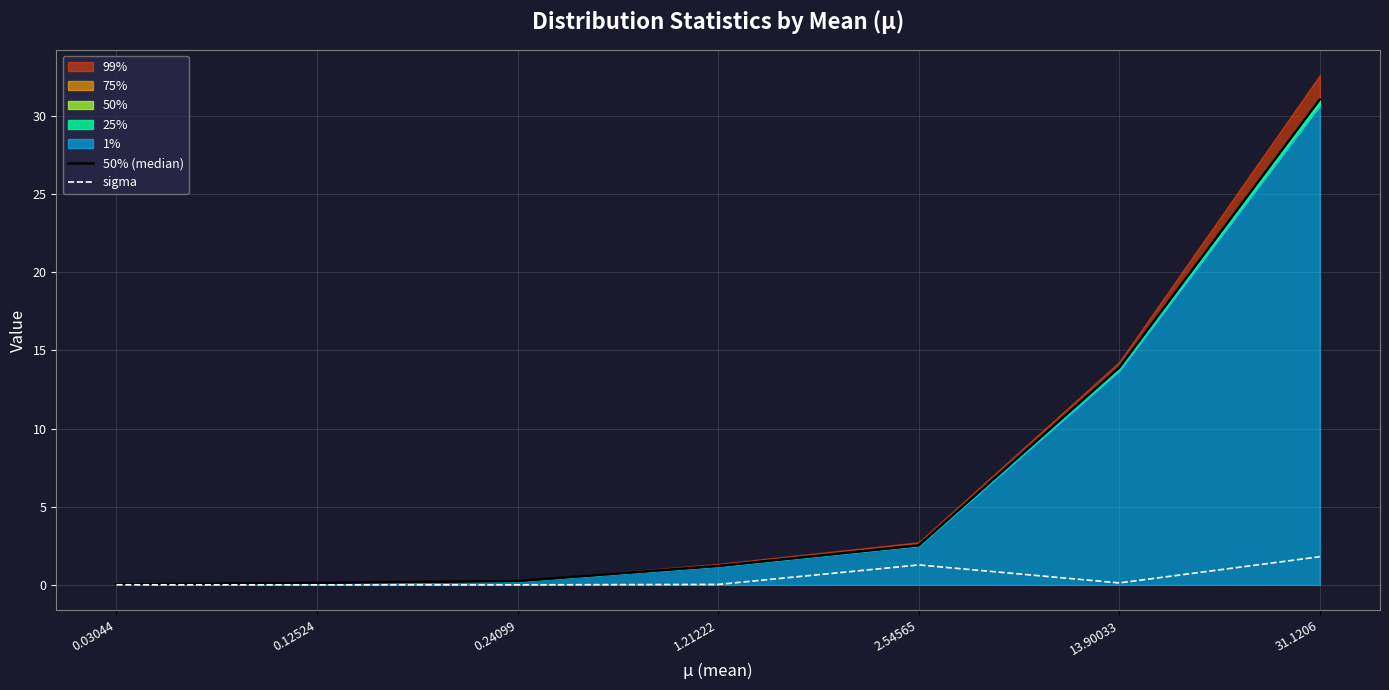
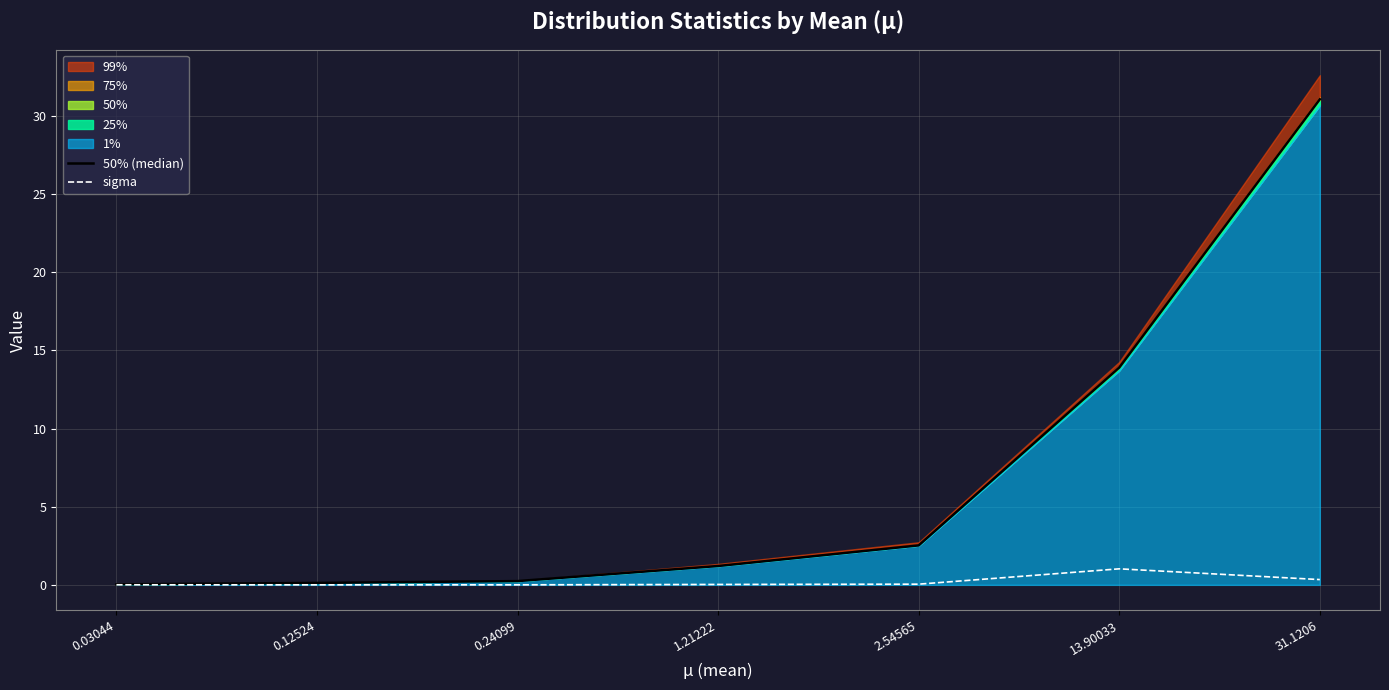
sigma, 2.54565: 1.3 -> 0.0
sigma, 13.90033: 0.1 -> 1.0
sigma, 31.1206: 1.8 -> 0.3
